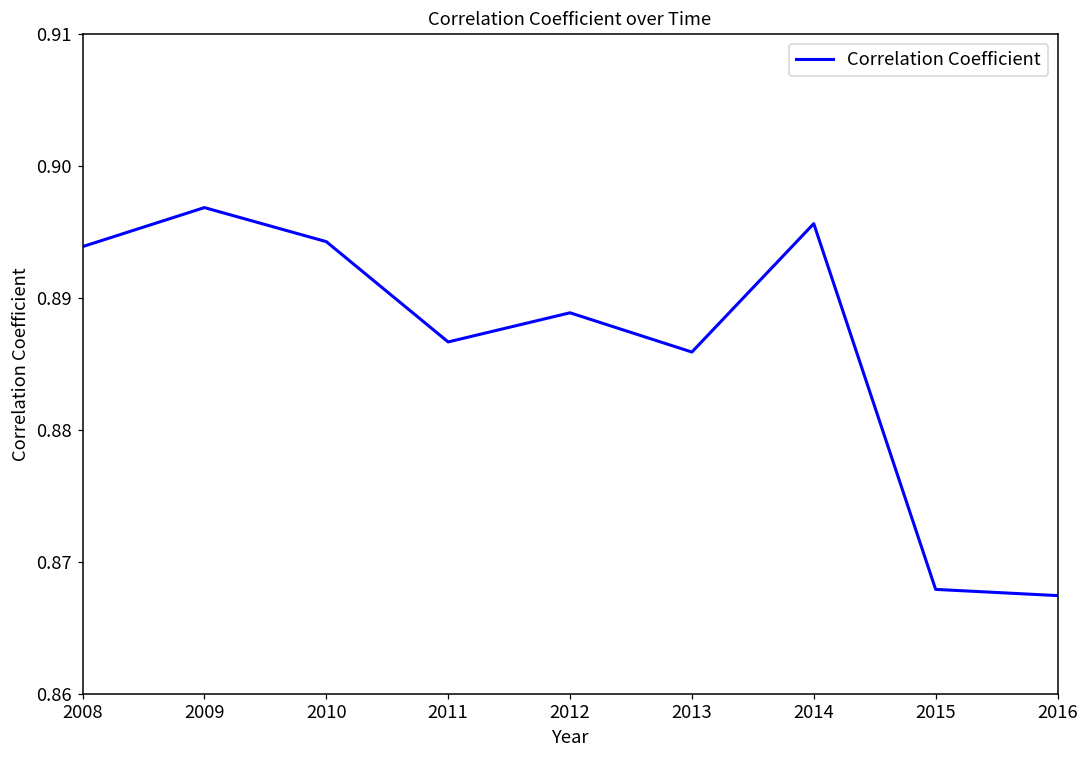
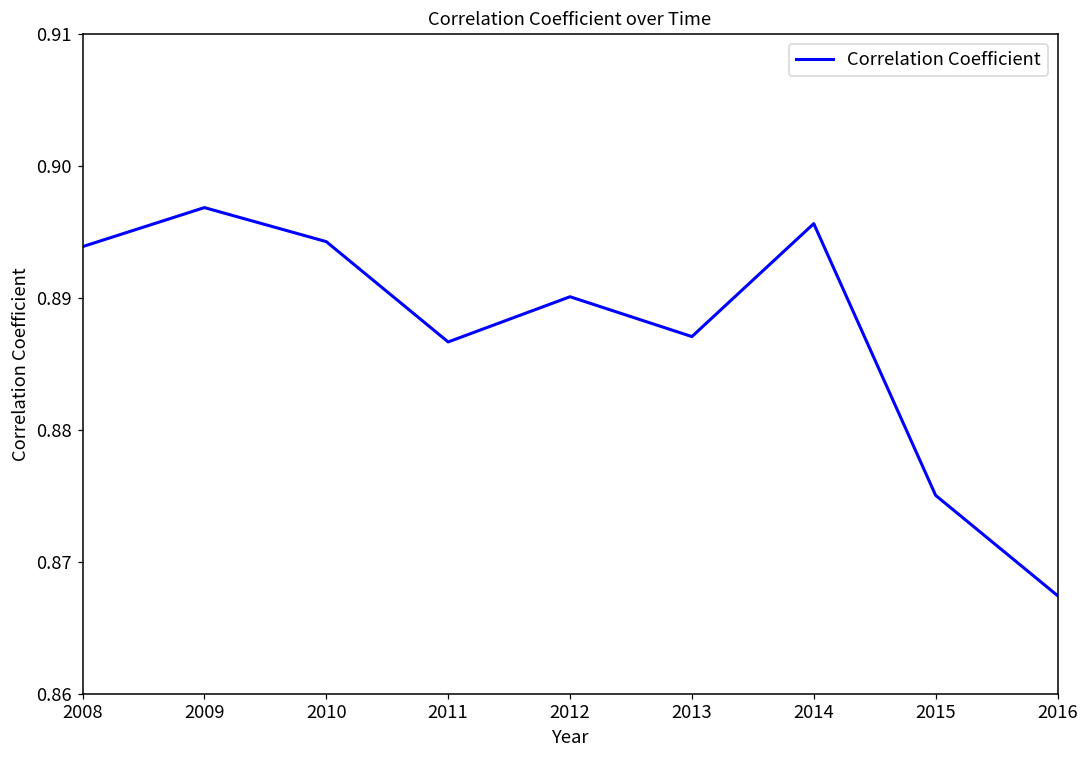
2012: 0.8889 -> 0.8901
2013: 0.8859 -> 0.8871
2015: 0.8679 -> 0.8750
